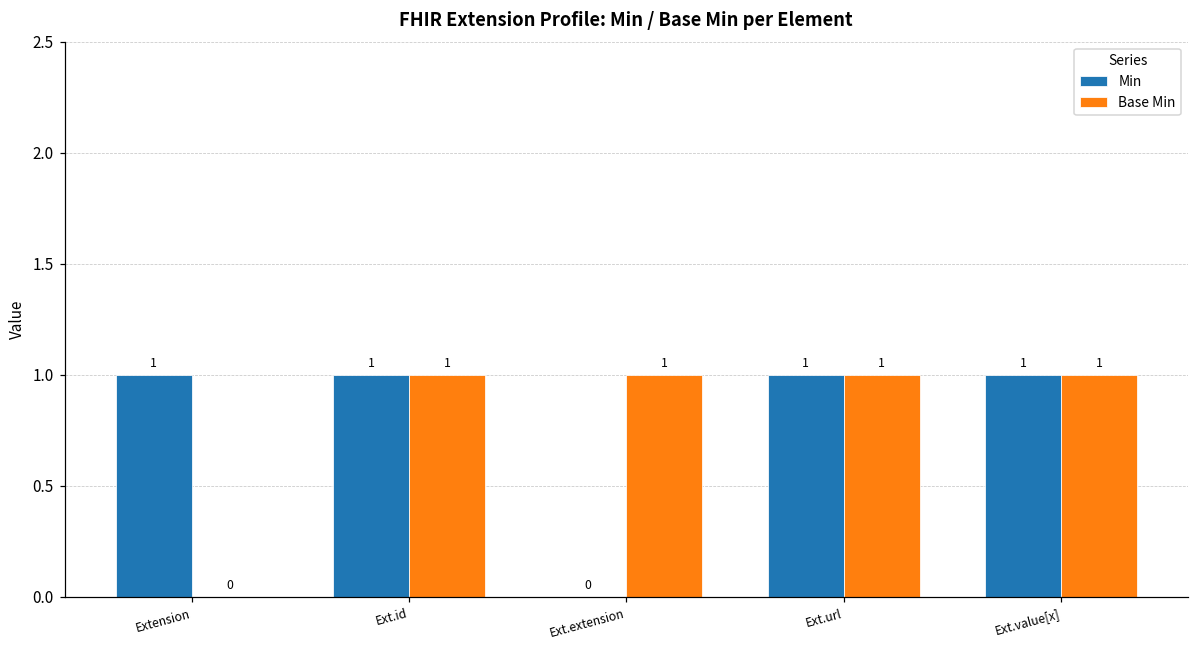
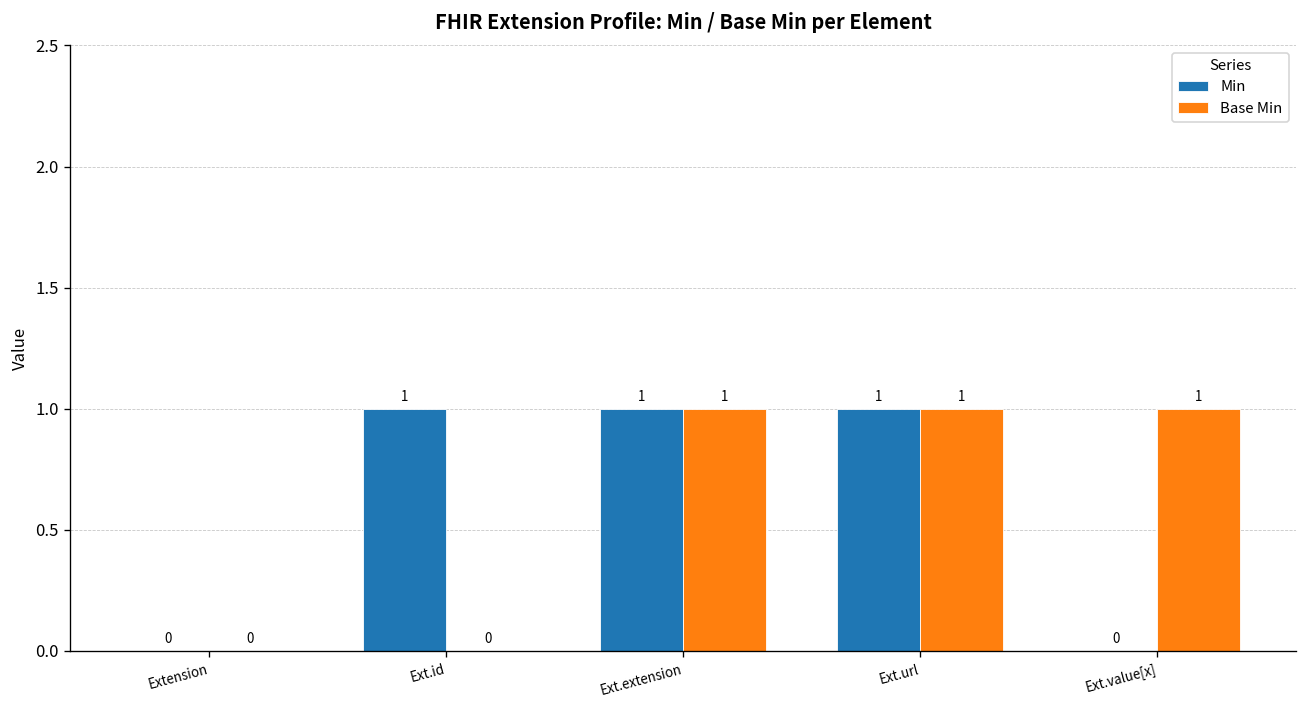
Min, Extension: 1 -> 0
Base Min, Ext.id: 1 -> 0
Min, Ext.extension: 0 -> 1
Min, Ext.value[x]: 1 -> 0
